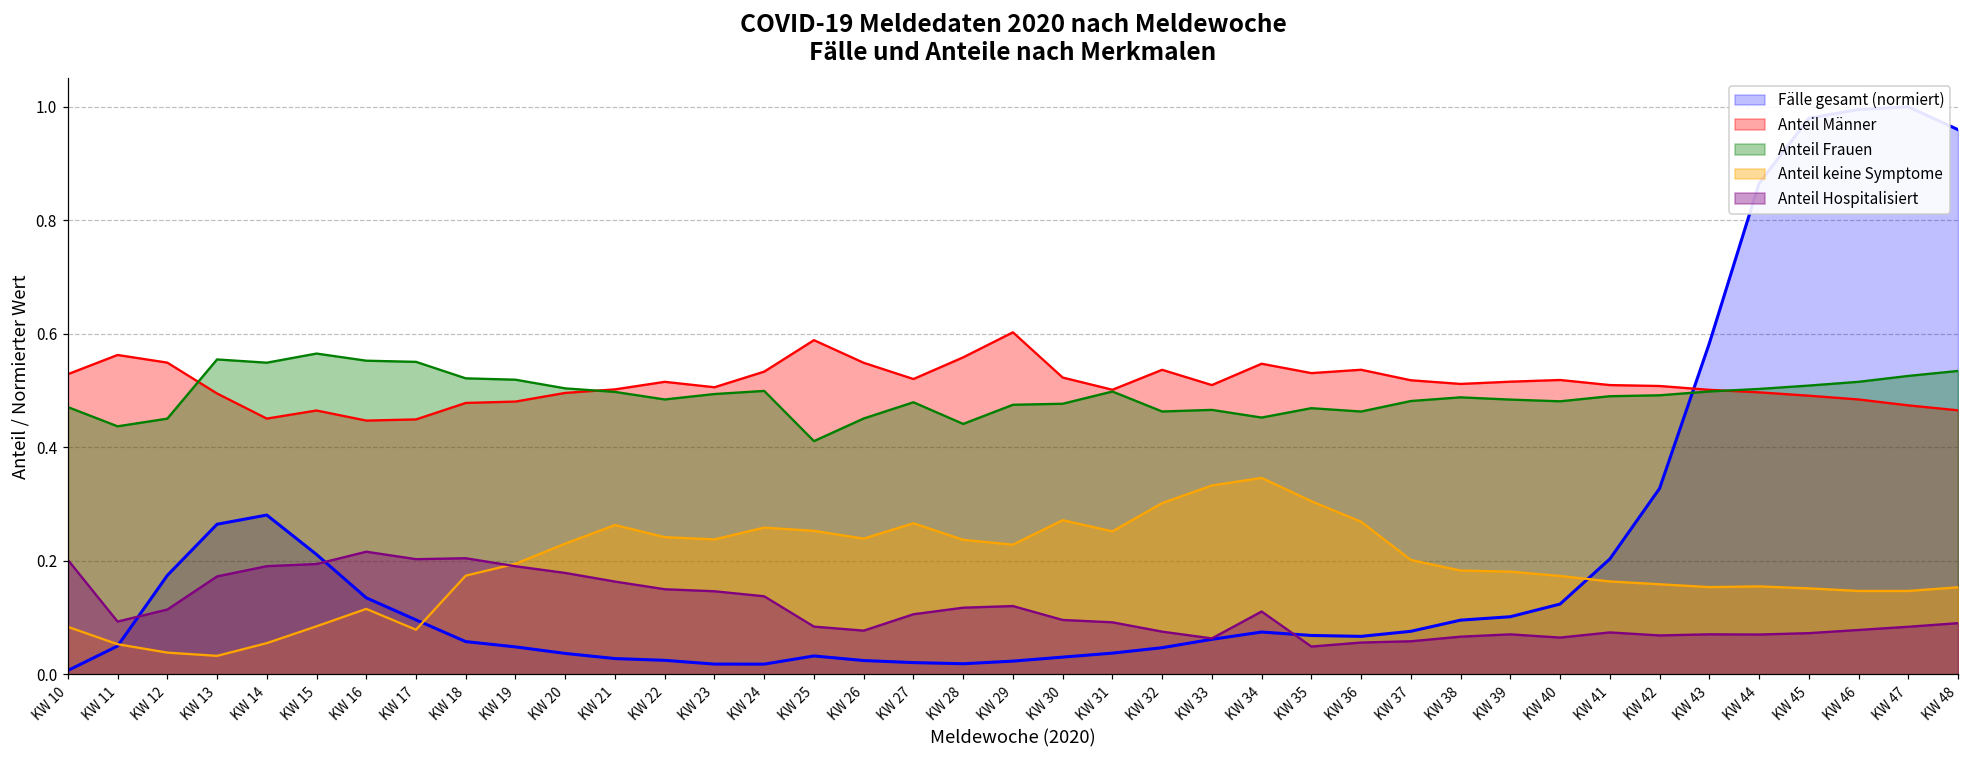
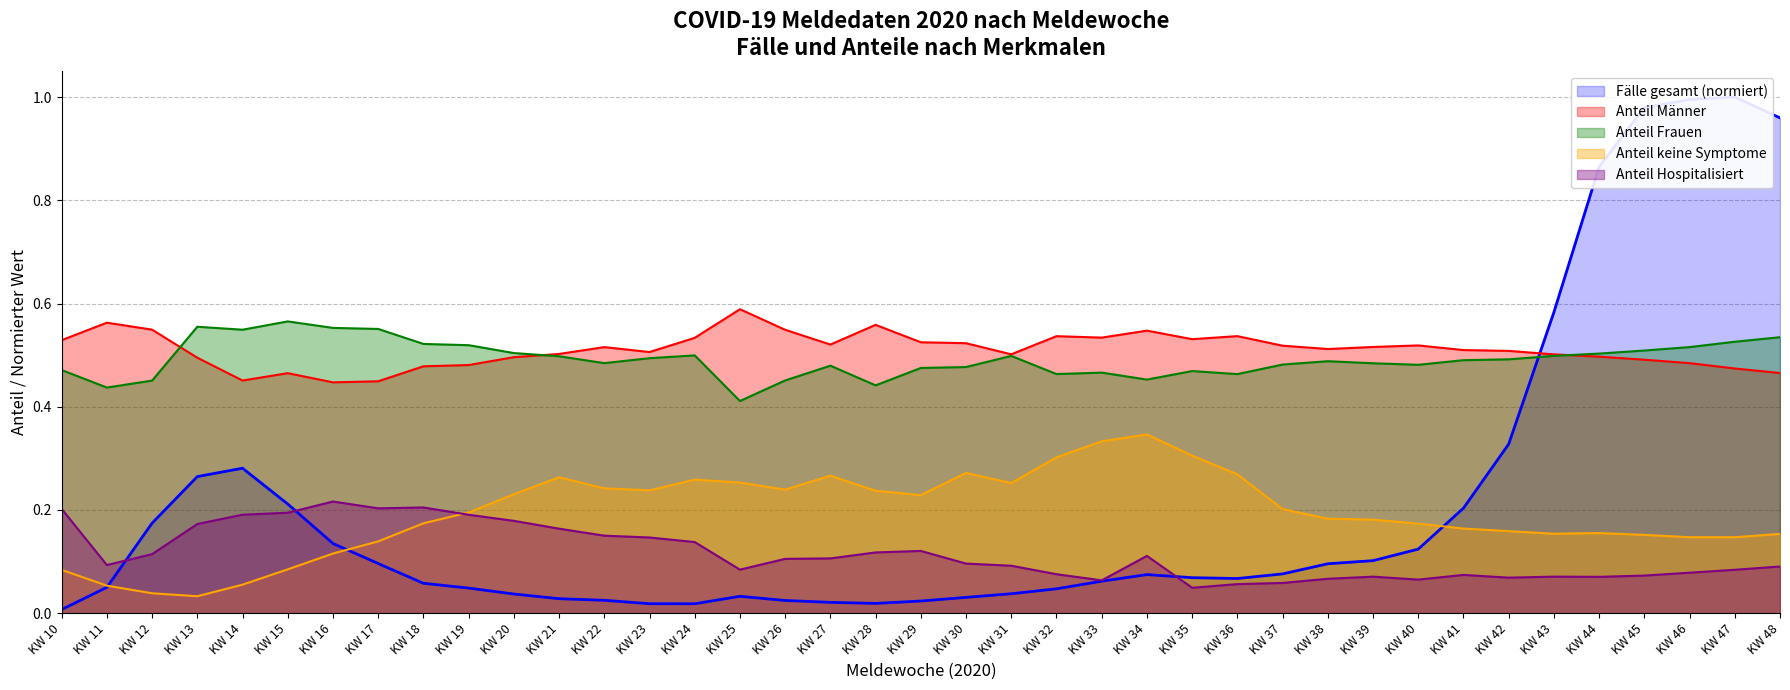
Anteil keine Symptome, KW 17: 0.08 -> 0.14
Anteil Hospitalisiert, KW 26: 0.08 -> 0.11
Anteil Männer, KW 29: 0.60 -> 0.52
Anteil Männer, KW 33: 0.51 -> 0.53
